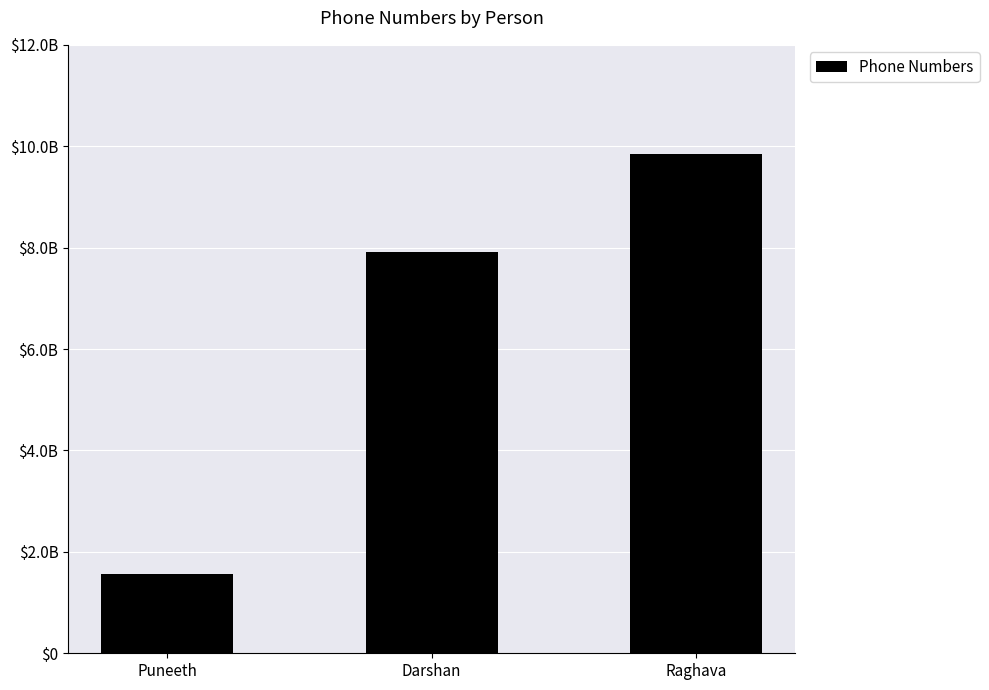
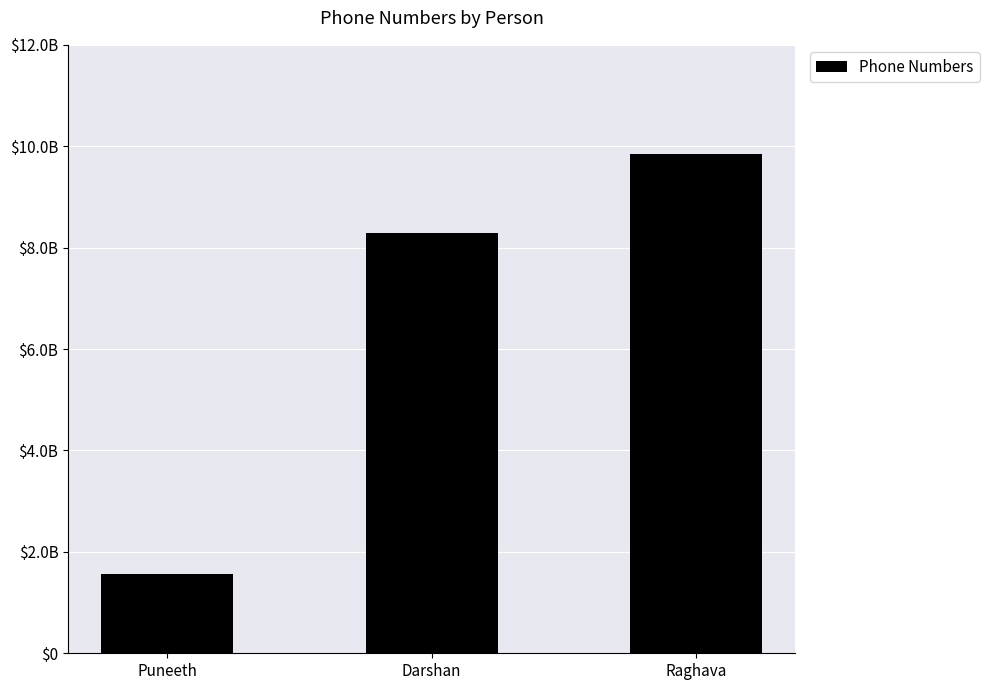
Darshan: $7900000000 -> $8300000000
